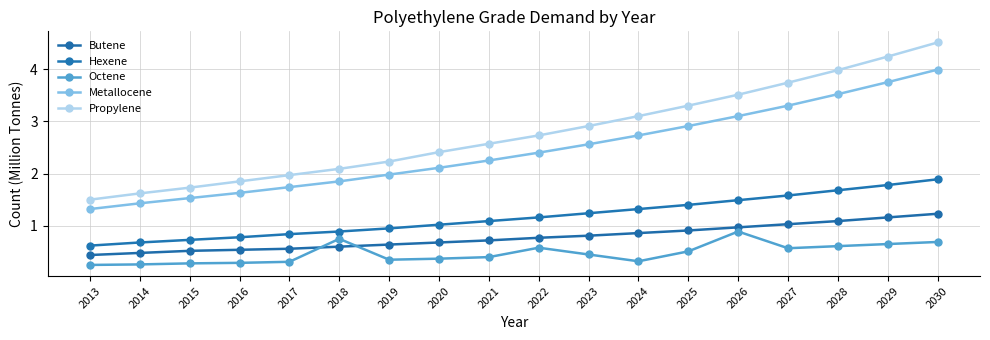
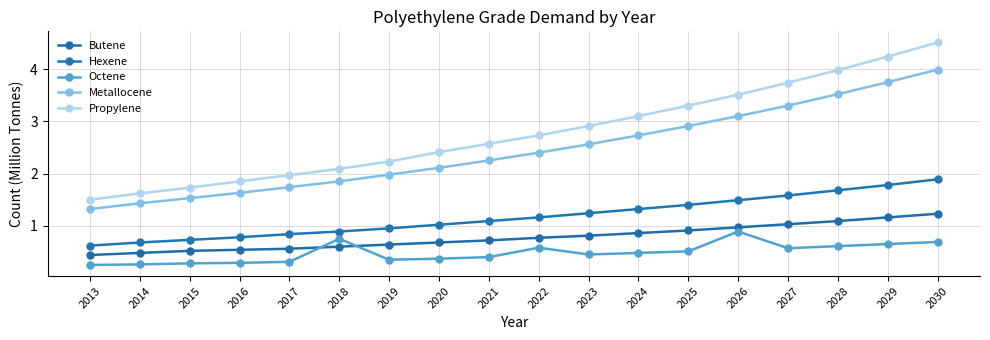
Octene, 2024: 0.3 -> 0.5
